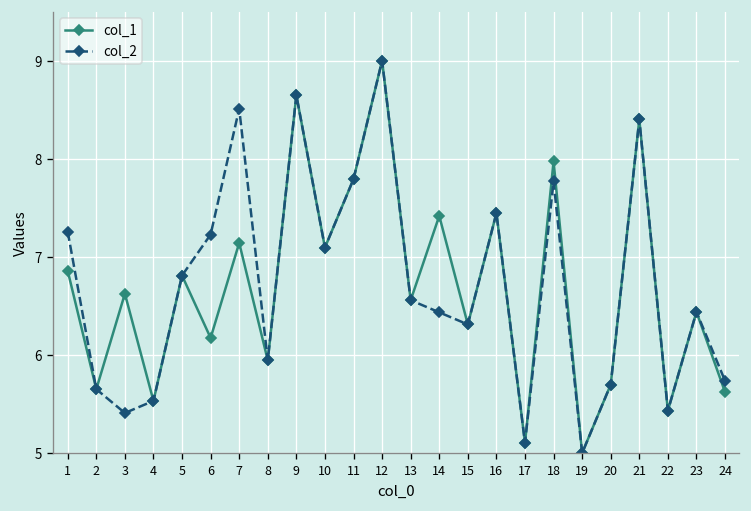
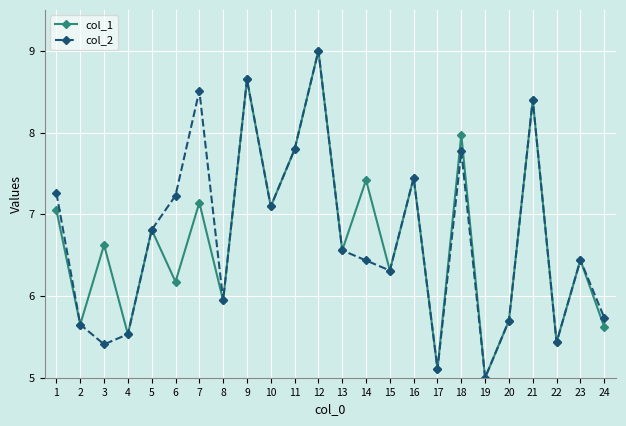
col_1, 1: 6.9 -> 7.0
